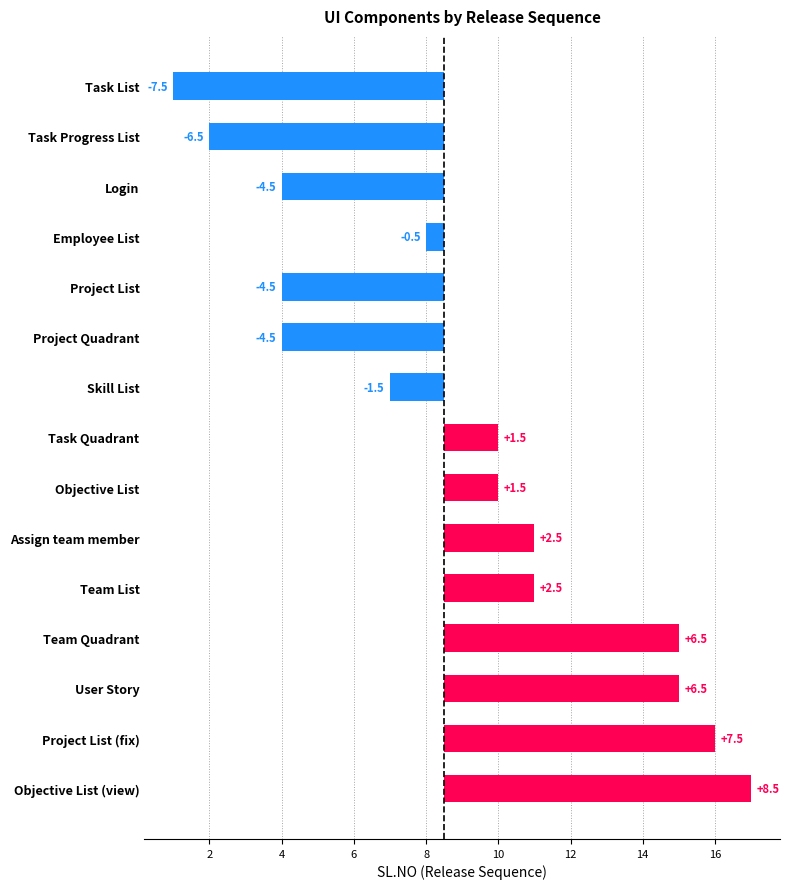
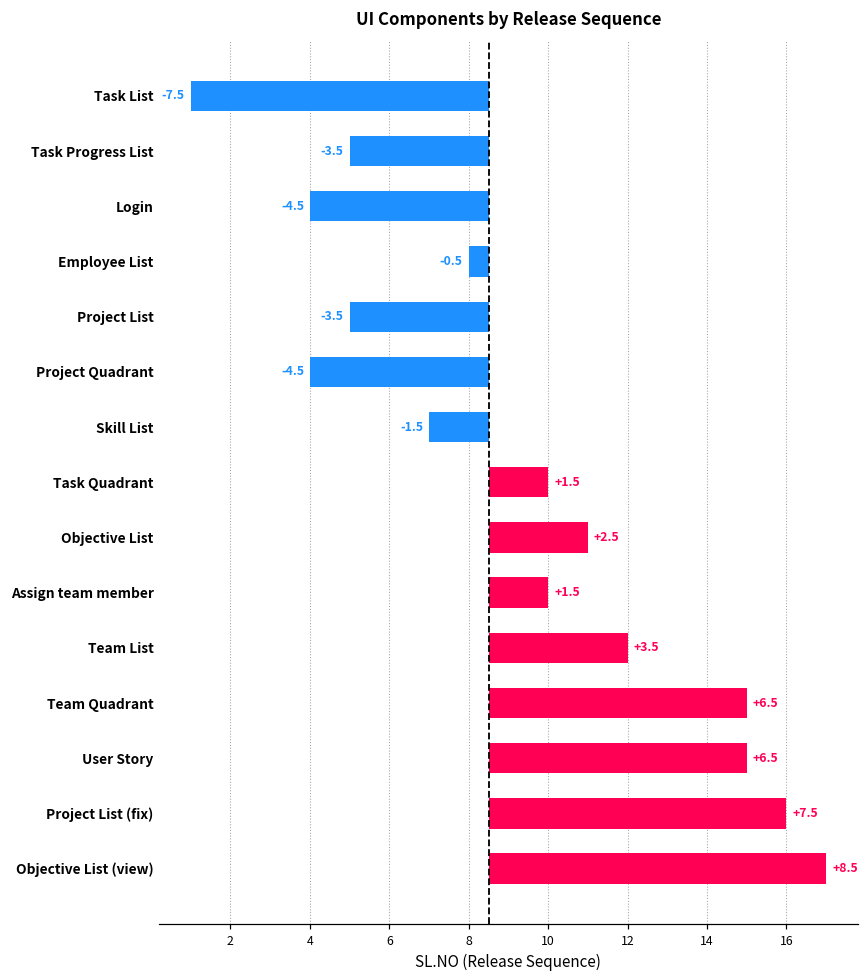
Task Progress List: -6.5 -> -3.5
Project List: -4.5 -> -3.5
Objective List: +1.5 -> +2.5
Assign team member: +2.5 -> +1.5
Team List: +2.5 -> +3.5
